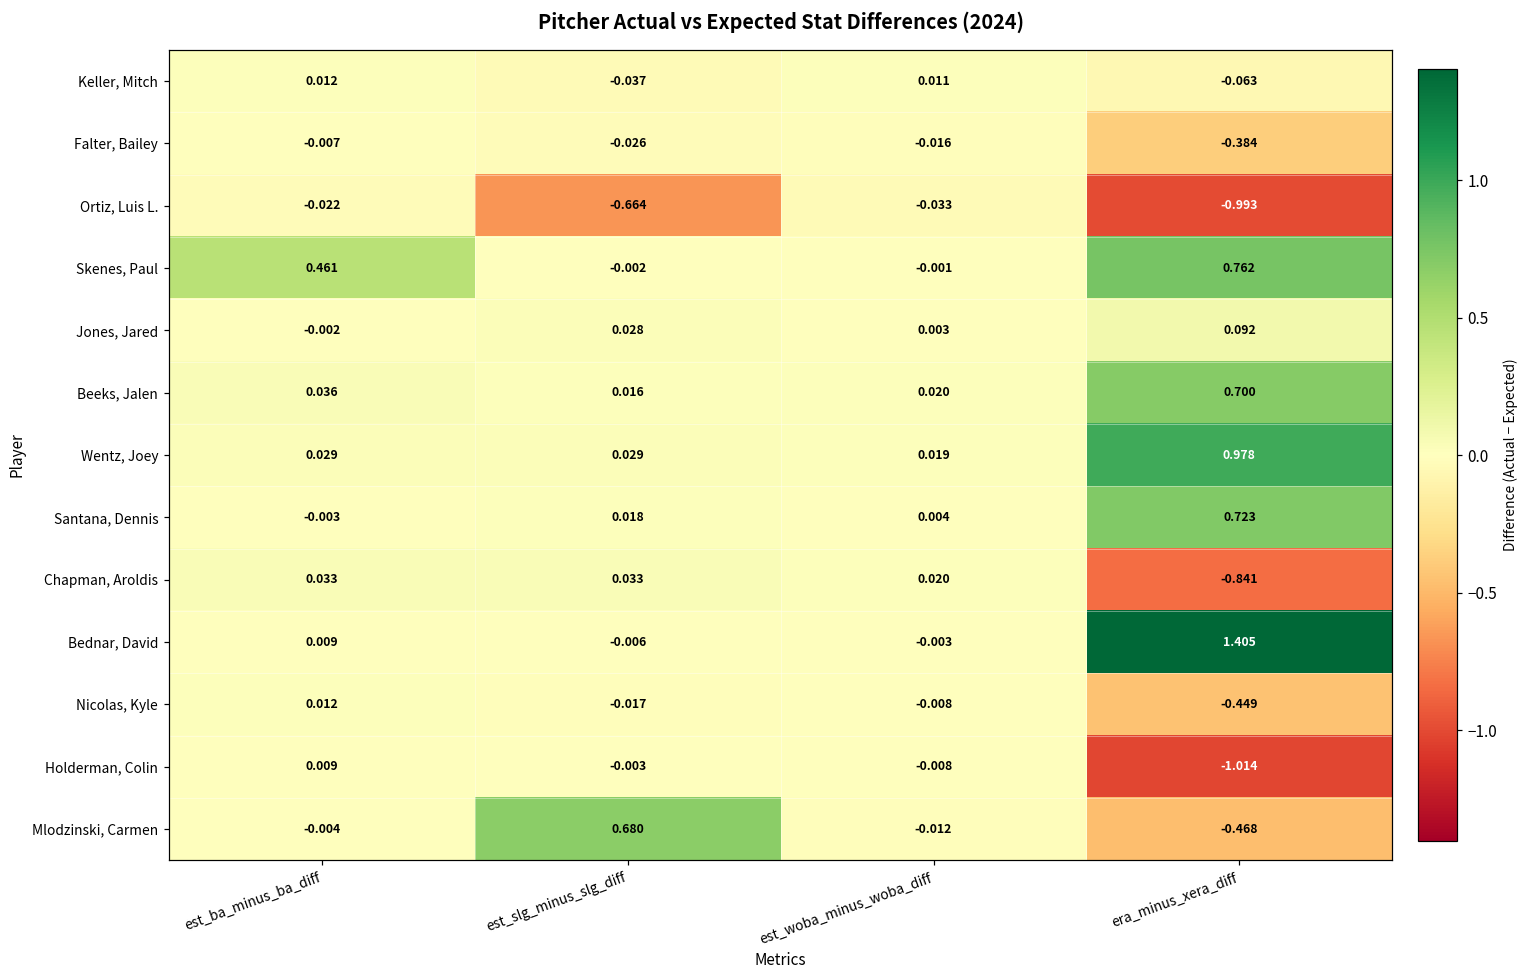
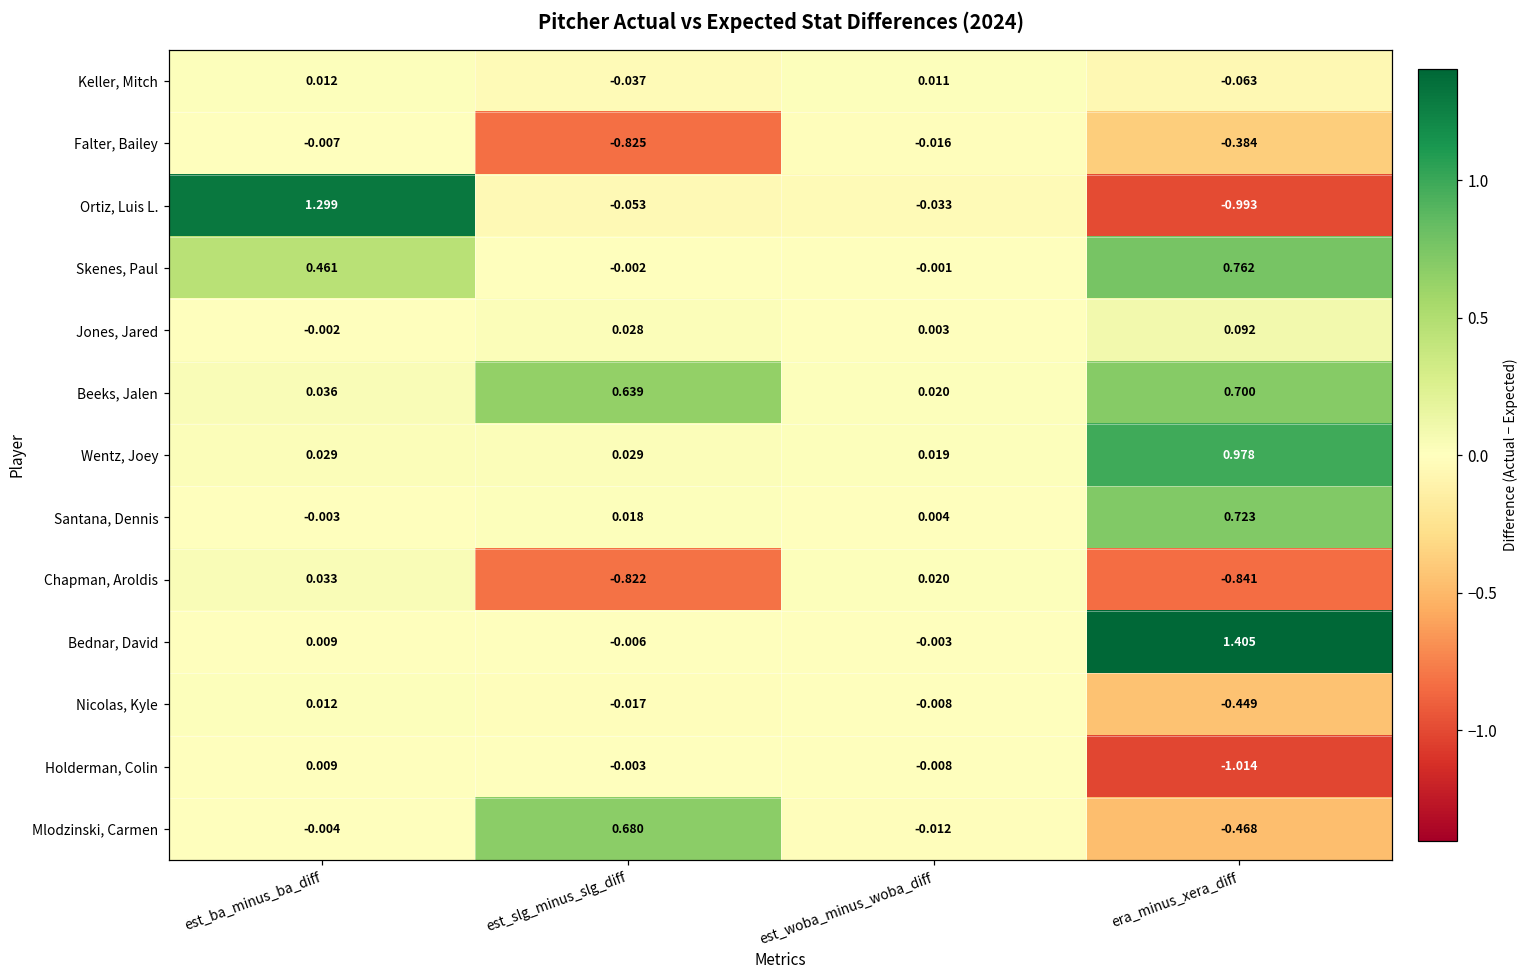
Falter, Bailey, est_slg_minus_slg_diff: -0.026 -> -0.825
Ortiz, Luis L., est_ba_minus_ba_diff: -0.022 -> 1.299
Ortiz, Luis L., est_slg_minus_slg_diff: -0.664 -> -0.053
Beeks, Jalen, est_slg_minus_slg_diff: 0.016 -> 0.639
Chapman, Aroldis, est_slg_minus_slg_diff: 0.033 -> -0.822
